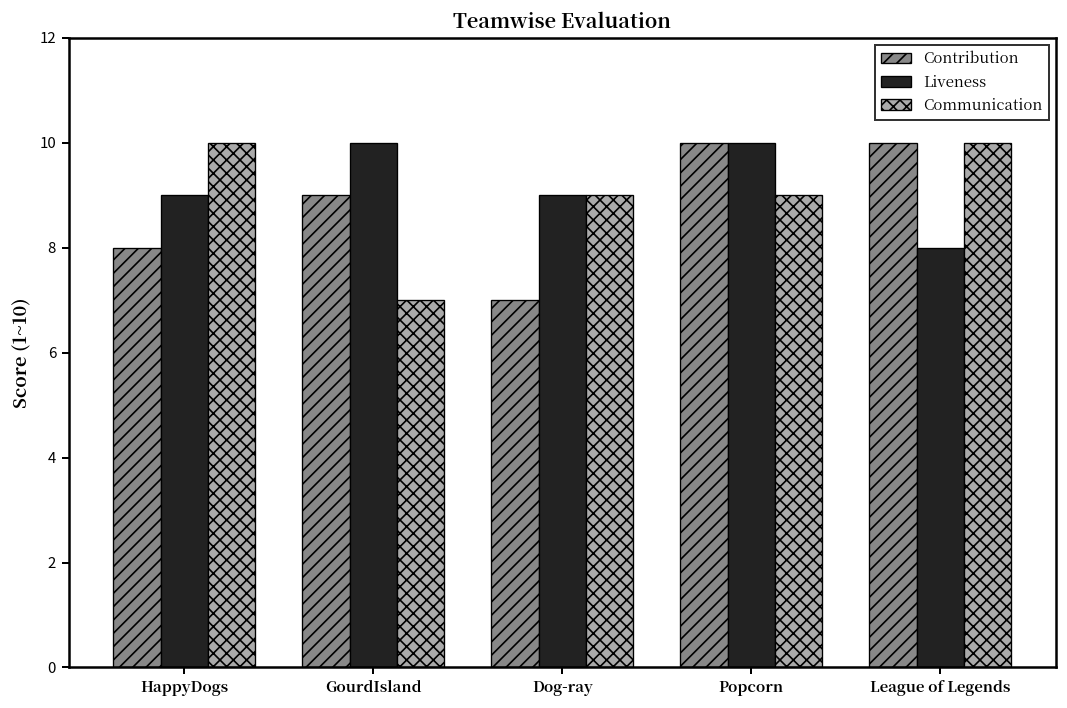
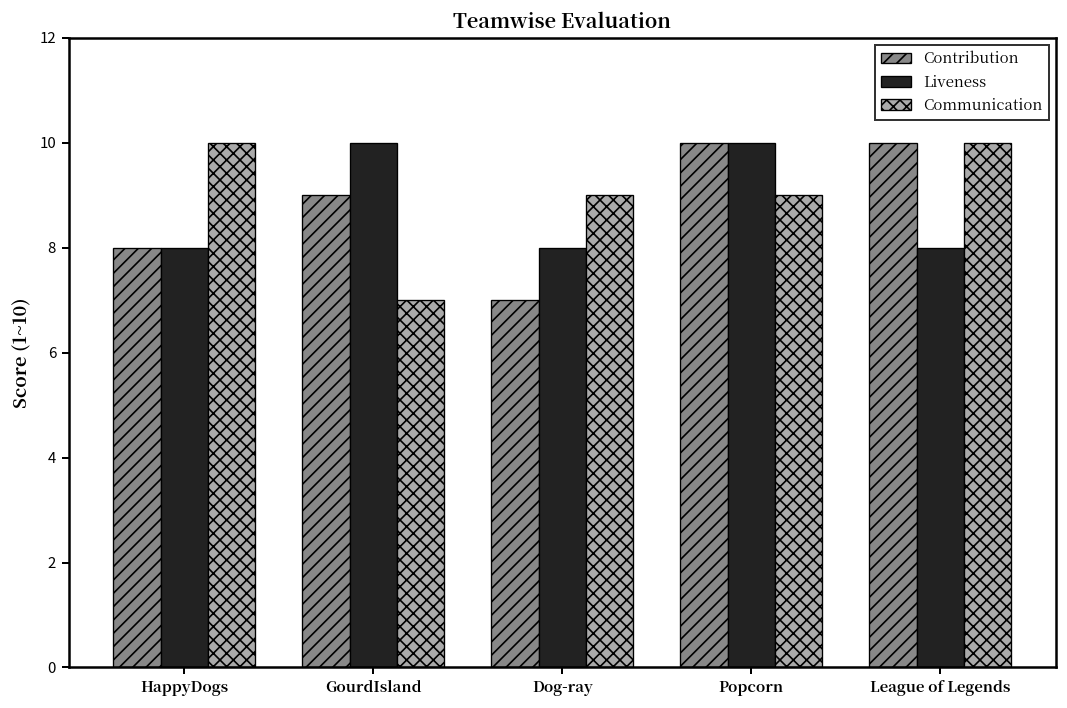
Liveness, HappyDogs: 9 -> 8
Liveness, Dog-ray: 9 -> 8
